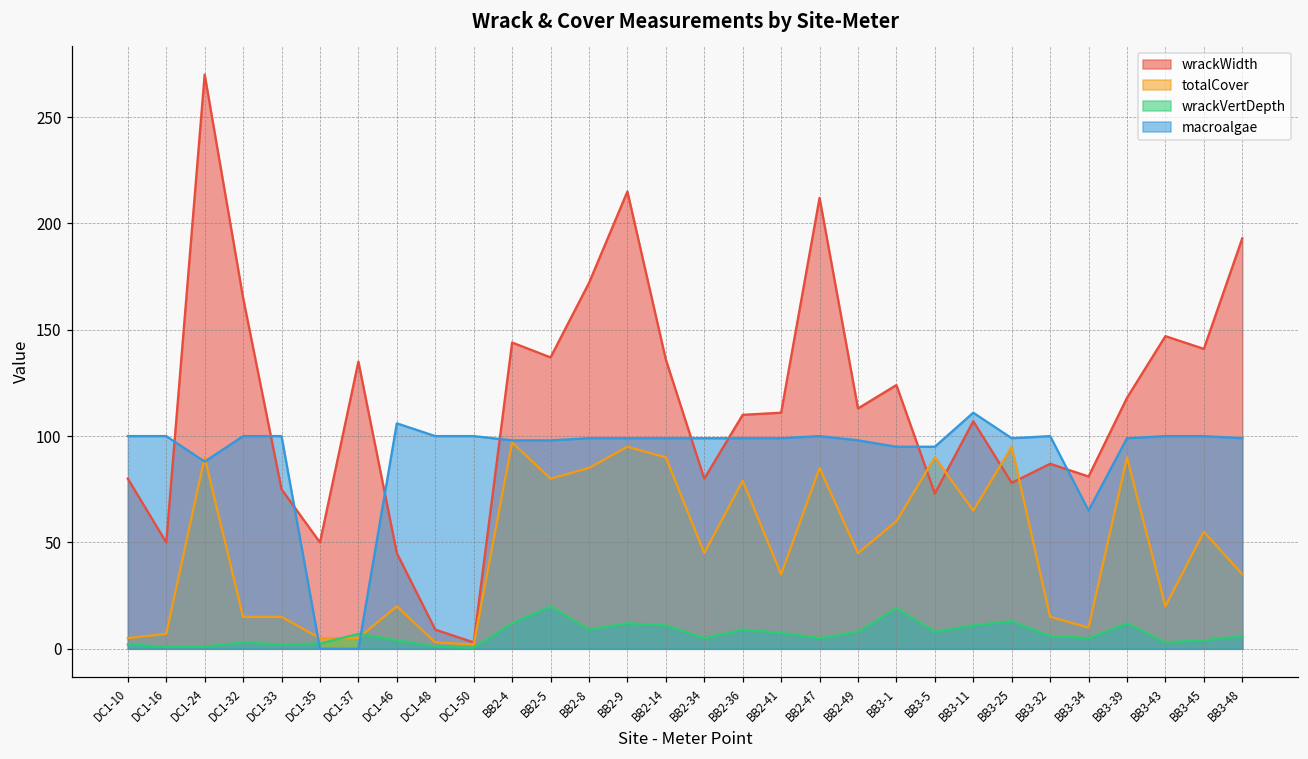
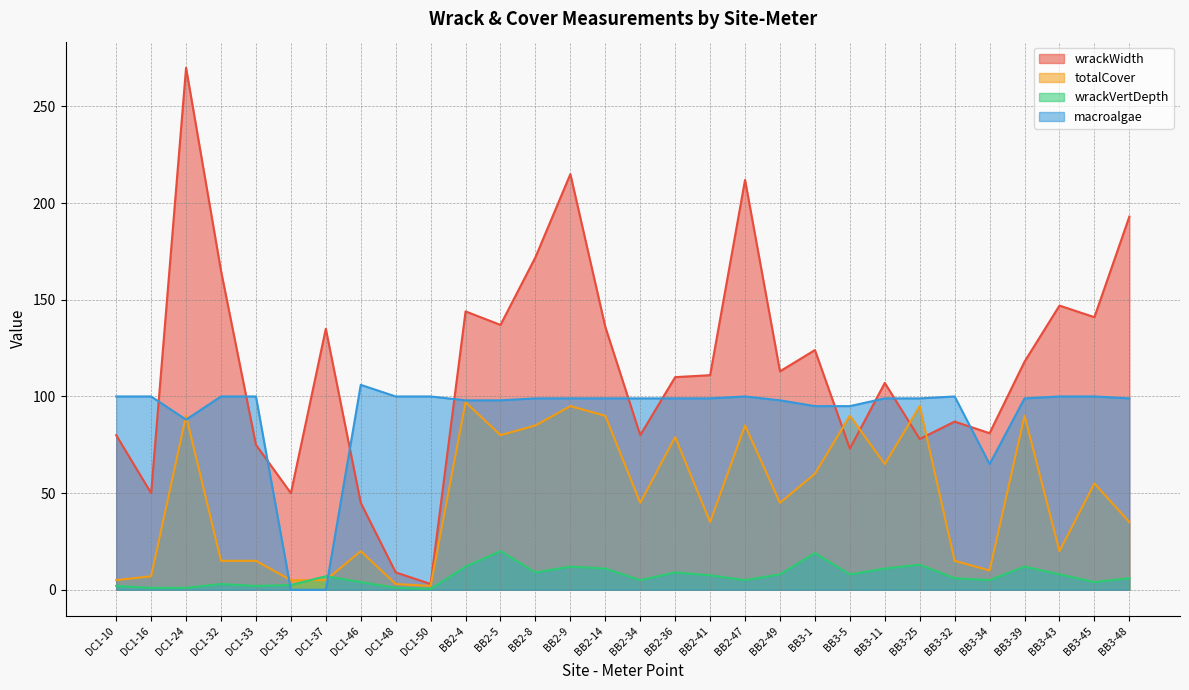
macroalgae, BB3-11: 111 -> 99
wrackVertDepth, BB3-43: 3 -> 8
